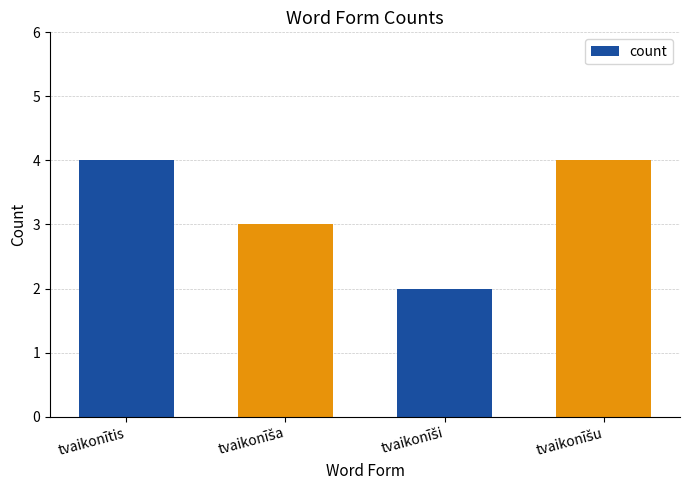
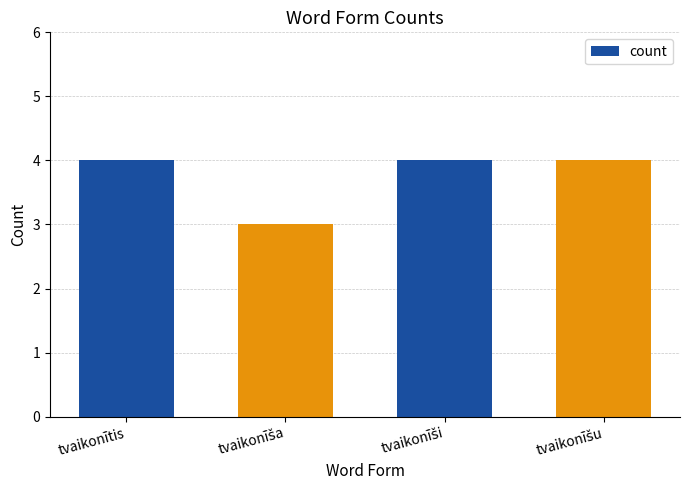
tvaikonīši: 2 -> 4
